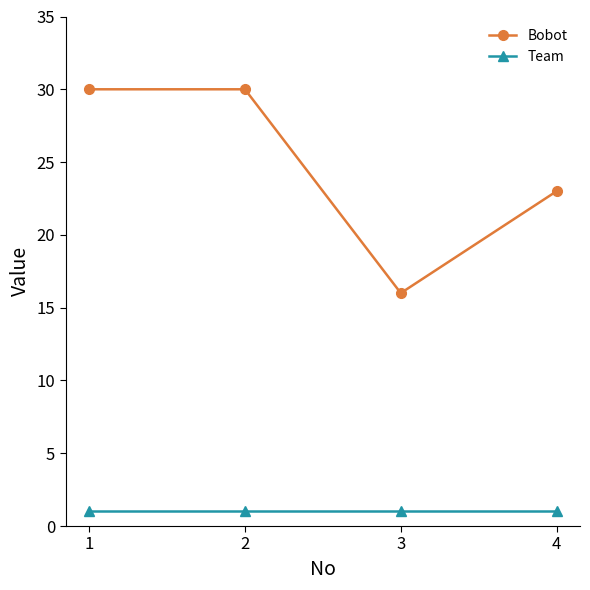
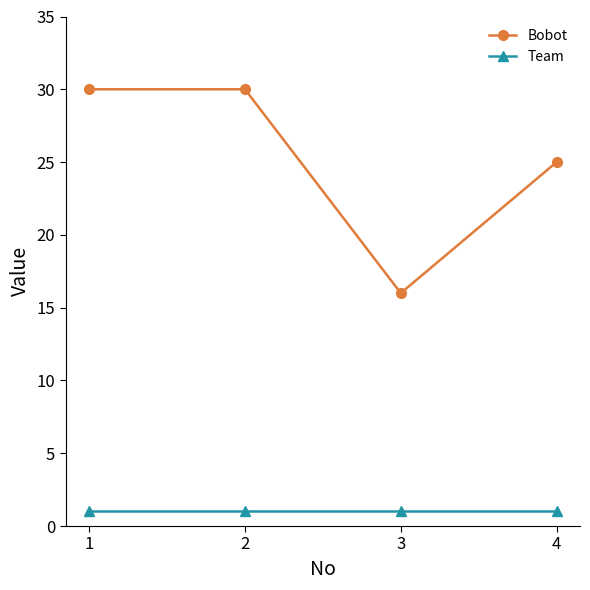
Bobot, 4: 23 -> 25
